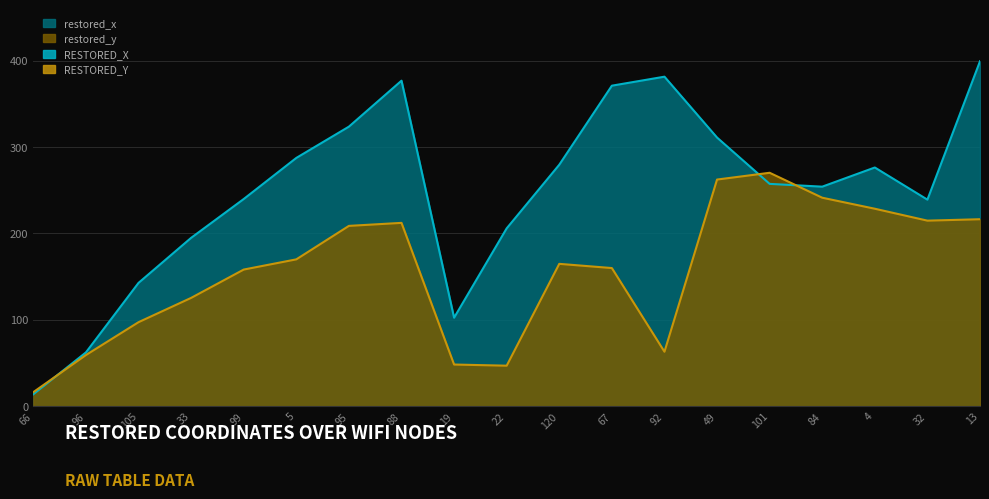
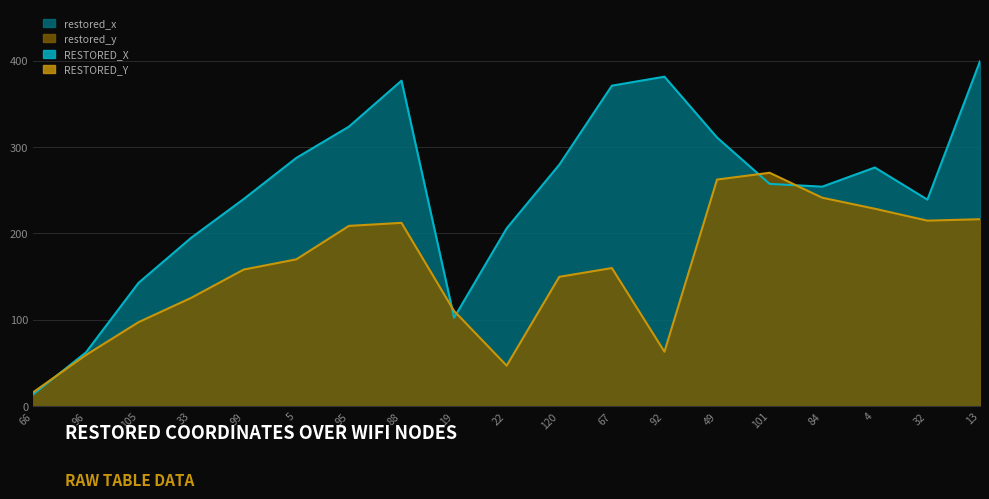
restored_y, 19: 50 -> 110
restored_y, 120: 160 -> 150
